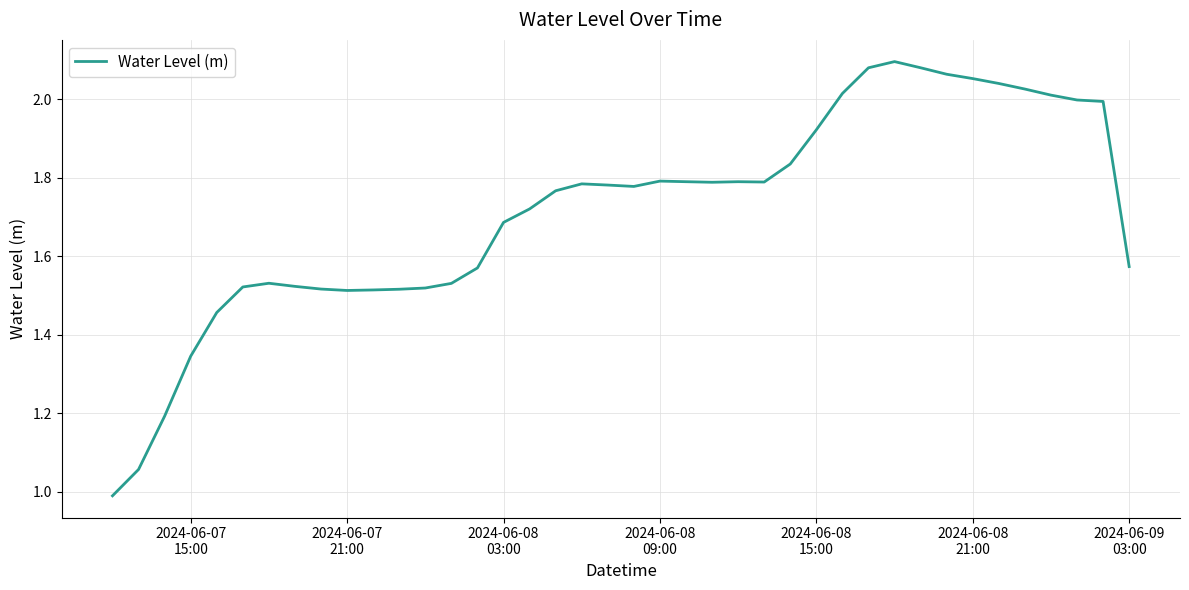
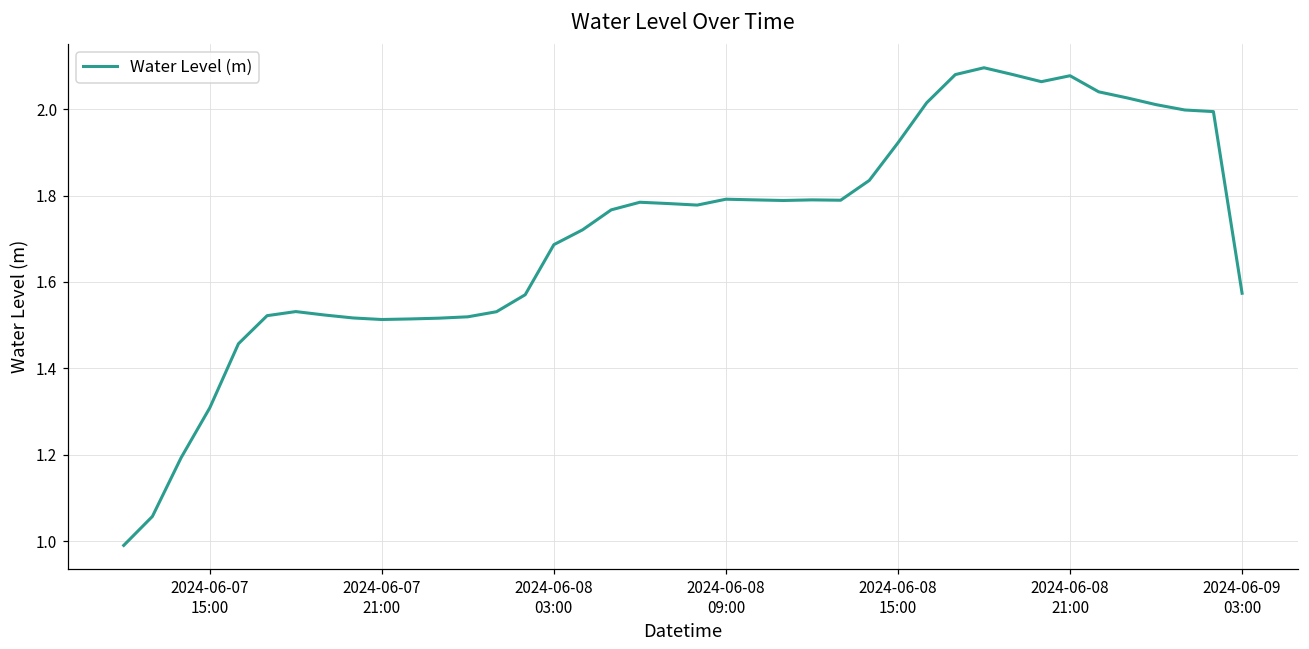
2024-06-07 15:00: 1.35 -> 1.31
2024-06-08 21:00: 2.05 -> 2.08
